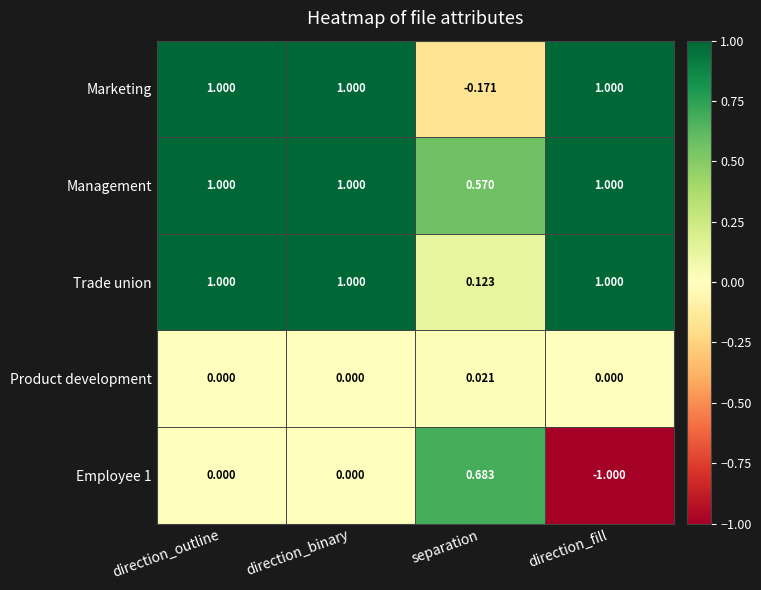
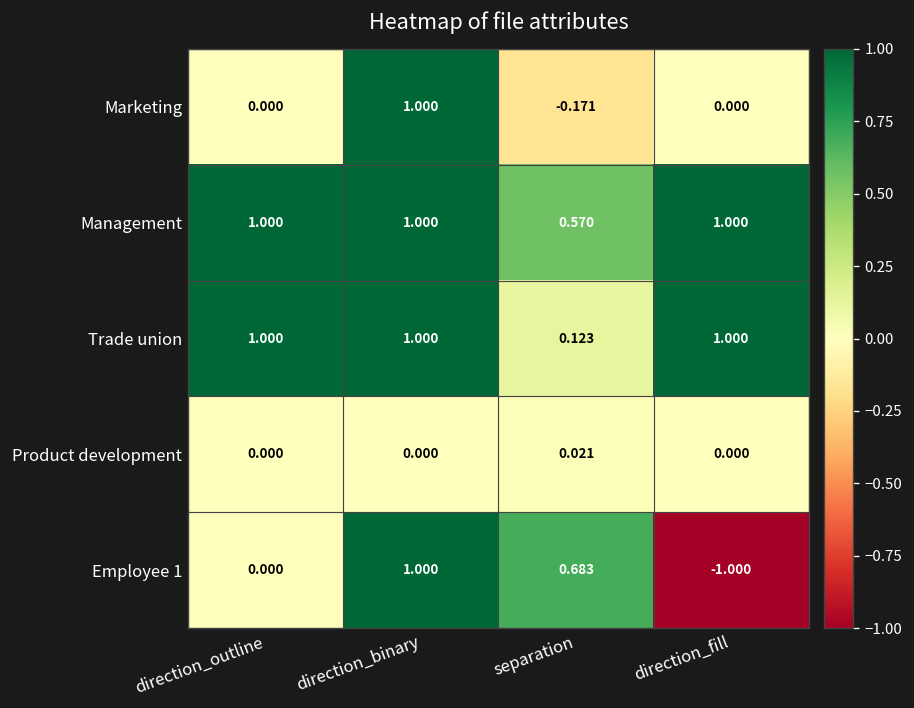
Marketing, direction_outline: 1.000 -> 0.000
Marketing, direction_fill: 1.000 -> 0.000
Employee 1, direction_binary: 0.000 -> 1.000
